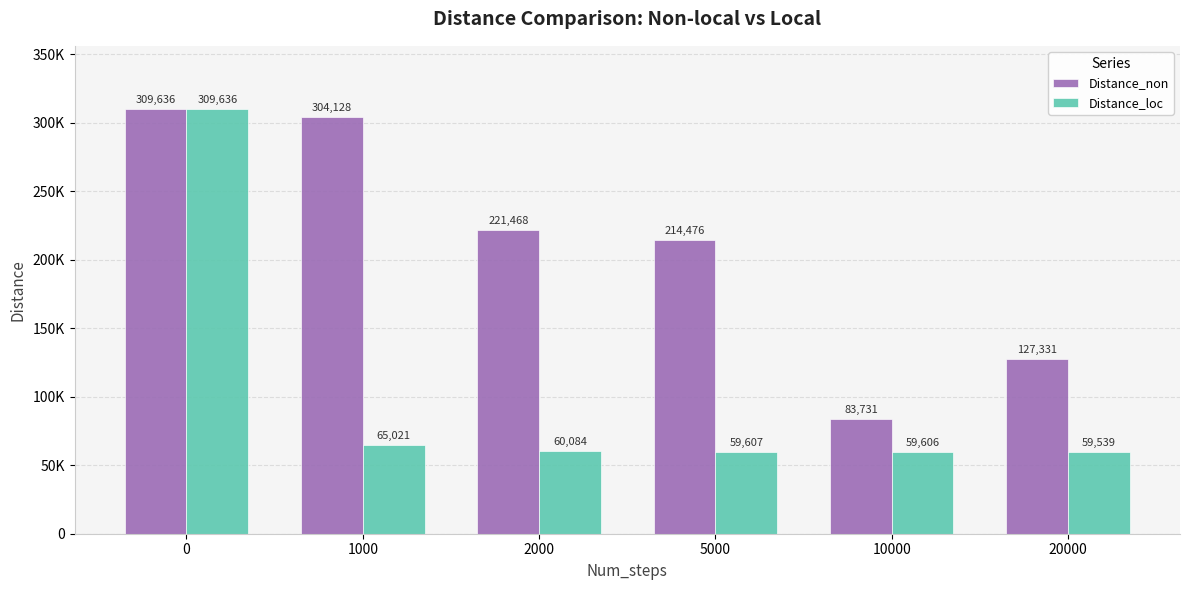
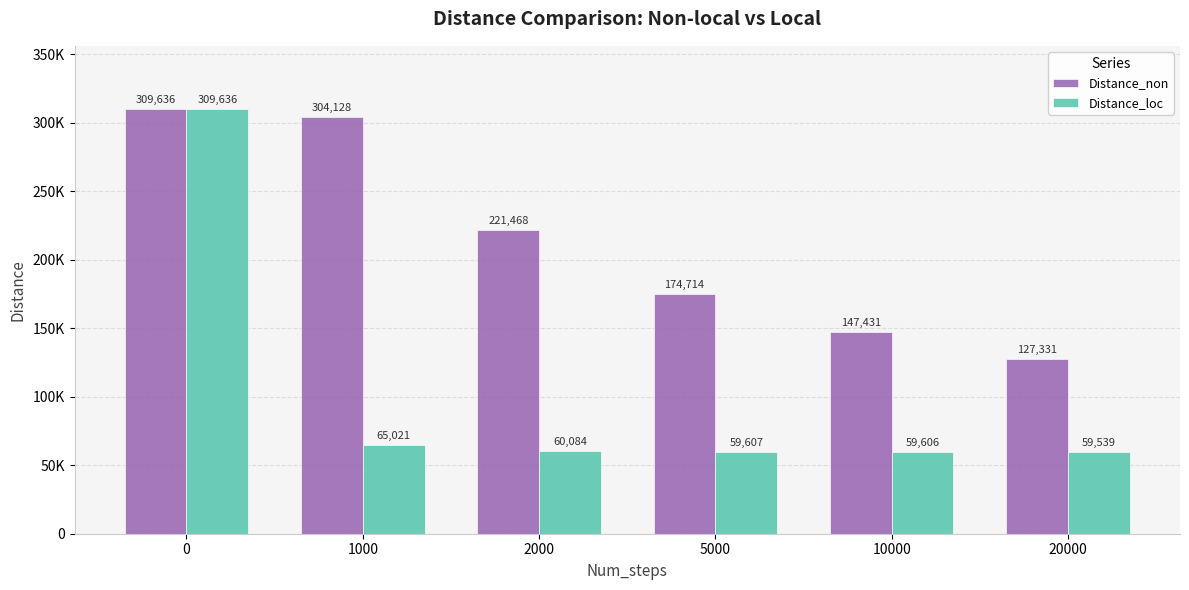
Distance_non, 5000: 214,476 -> 174,714
Distance_non, 10000: 83,731 -> 147,431
